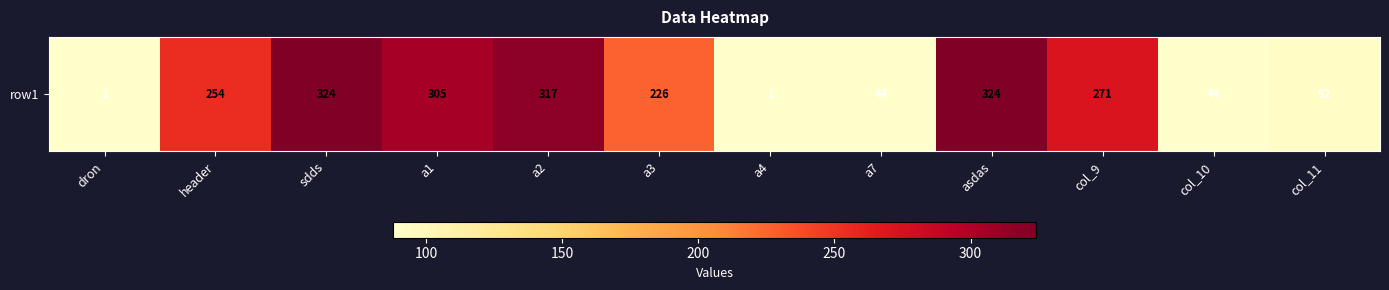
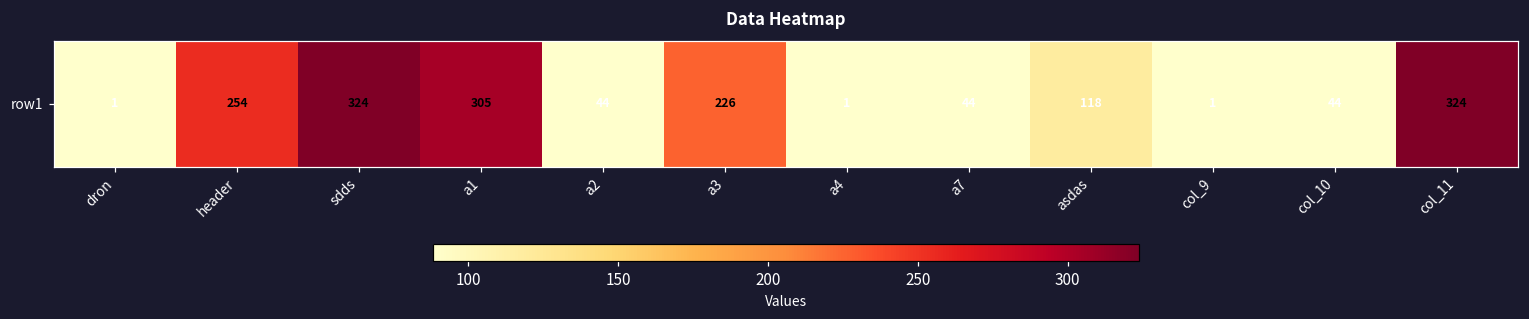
row1, a2: 317 -> 44
row1, asdas: 324 -> 118
row1, col_9: 271 -> 1
row1, col_11: 92 -> 324
